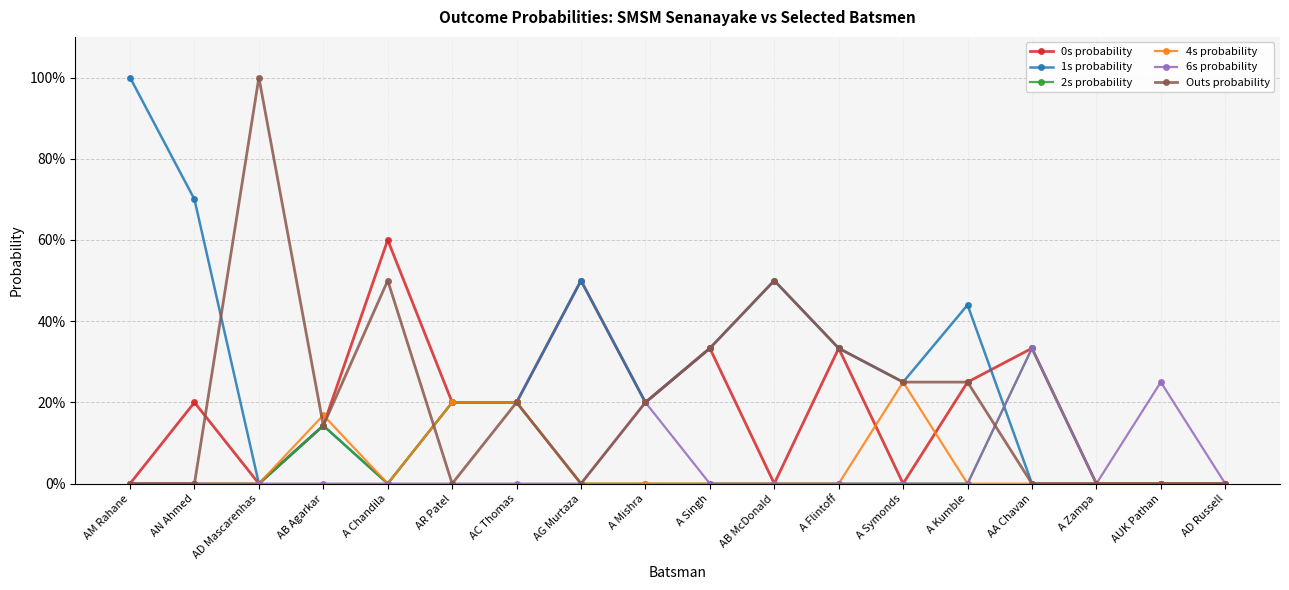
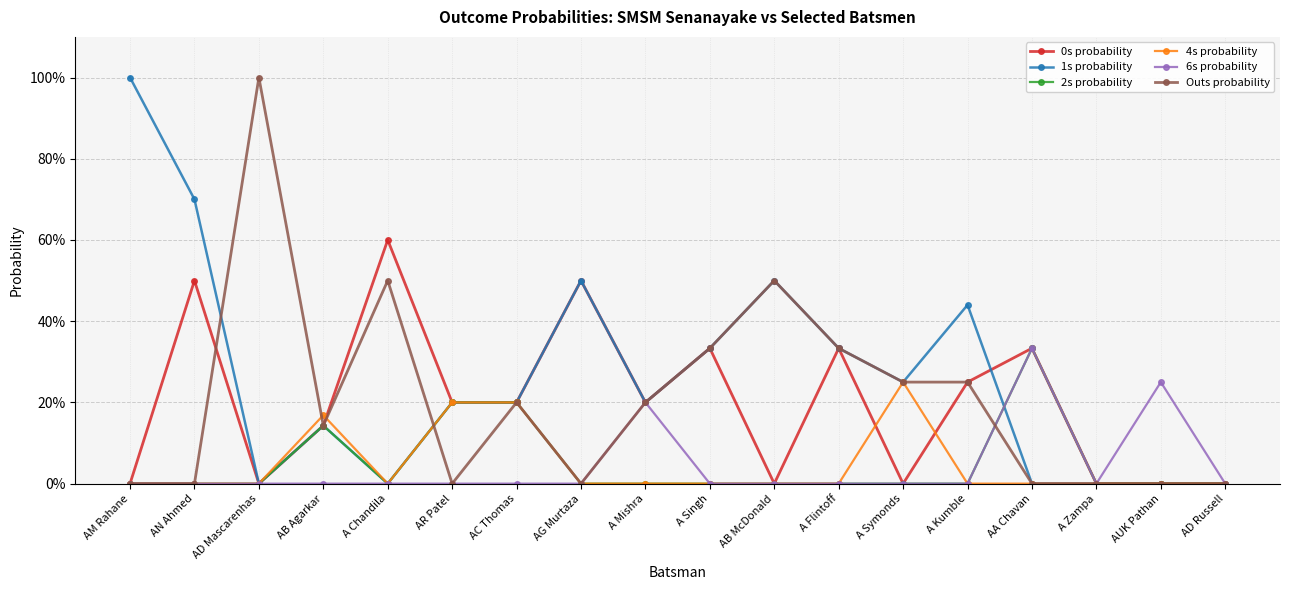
0s probability, AN Ahmed: 20% -> 50%
